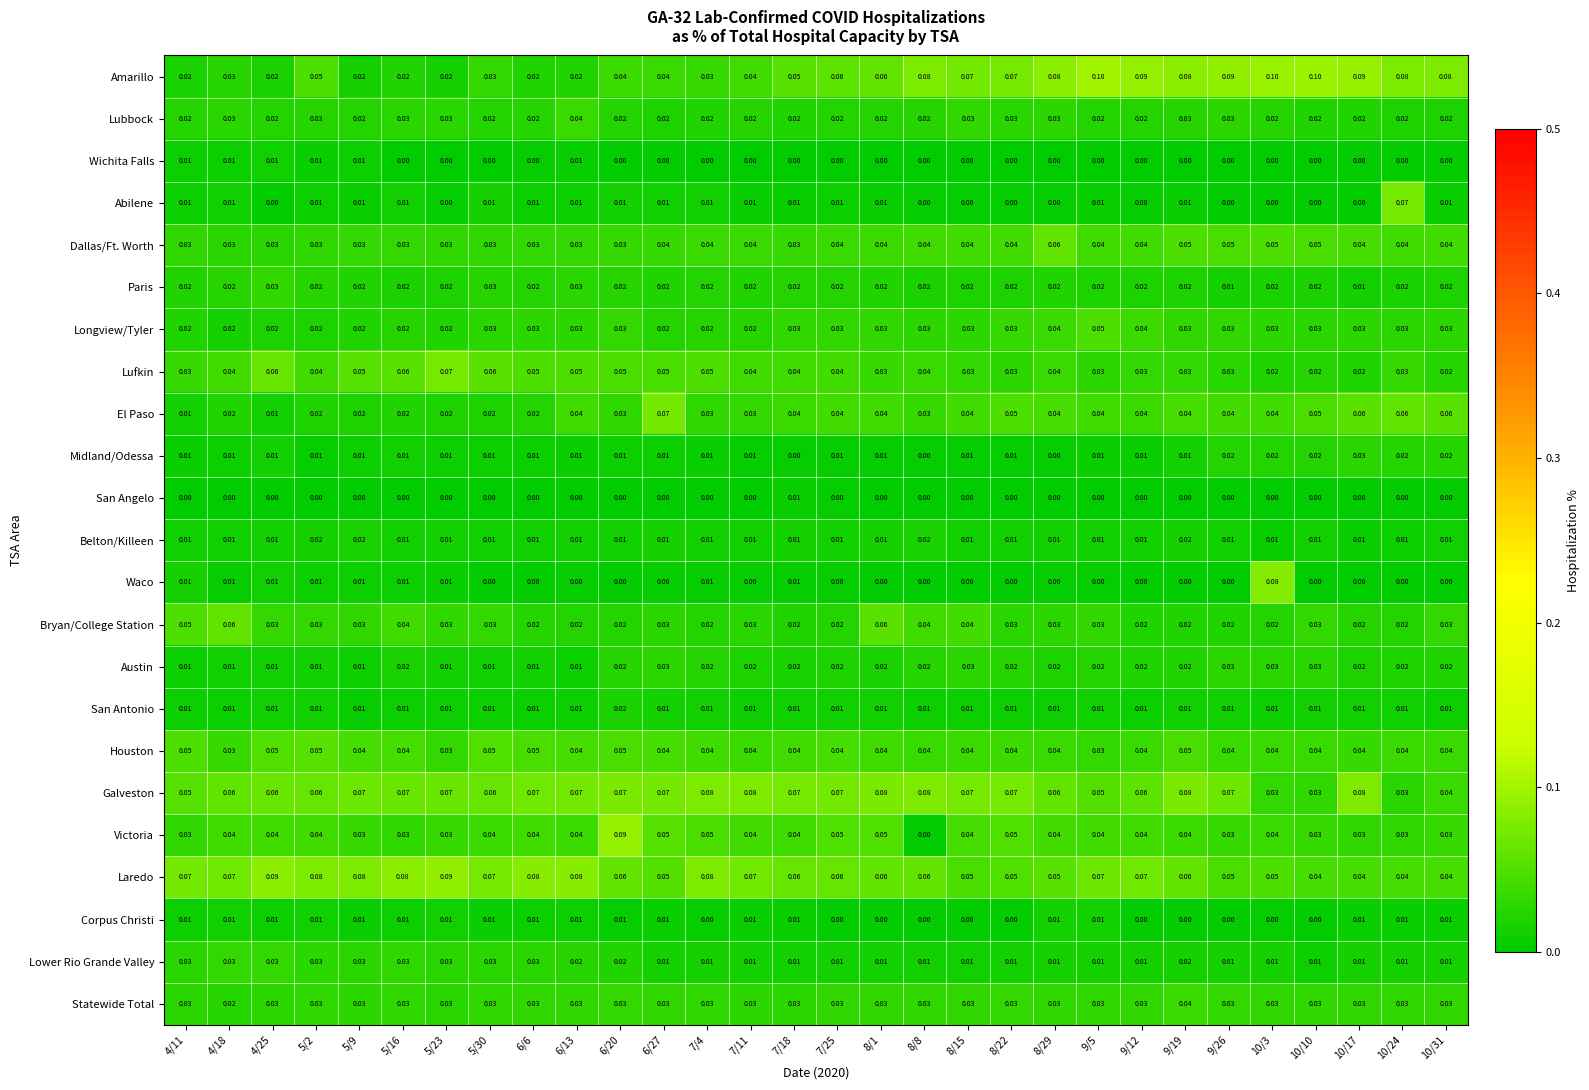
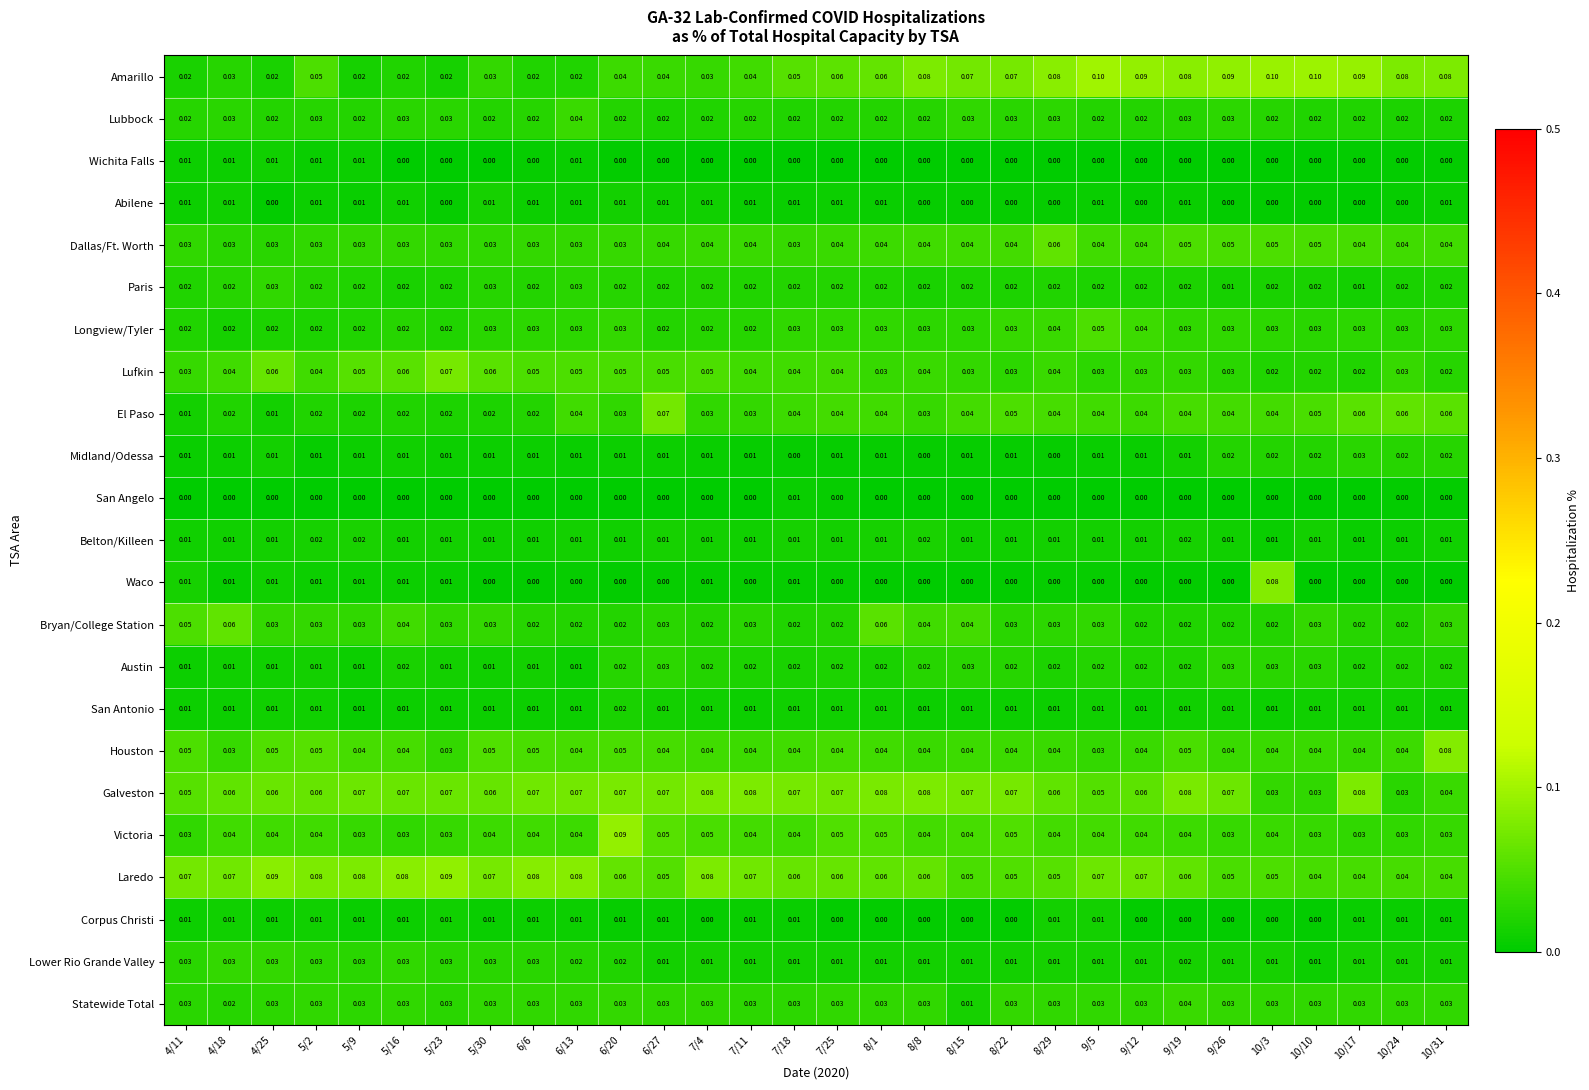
Abilene, 10/24: 0.07 -> 0.00
Houston, 10/31: 0.04 -> 0.08
Victoria, 8/8: 0.00 -> 0.04
Statewide Total, 8/15: 0.03 -> 0.01
